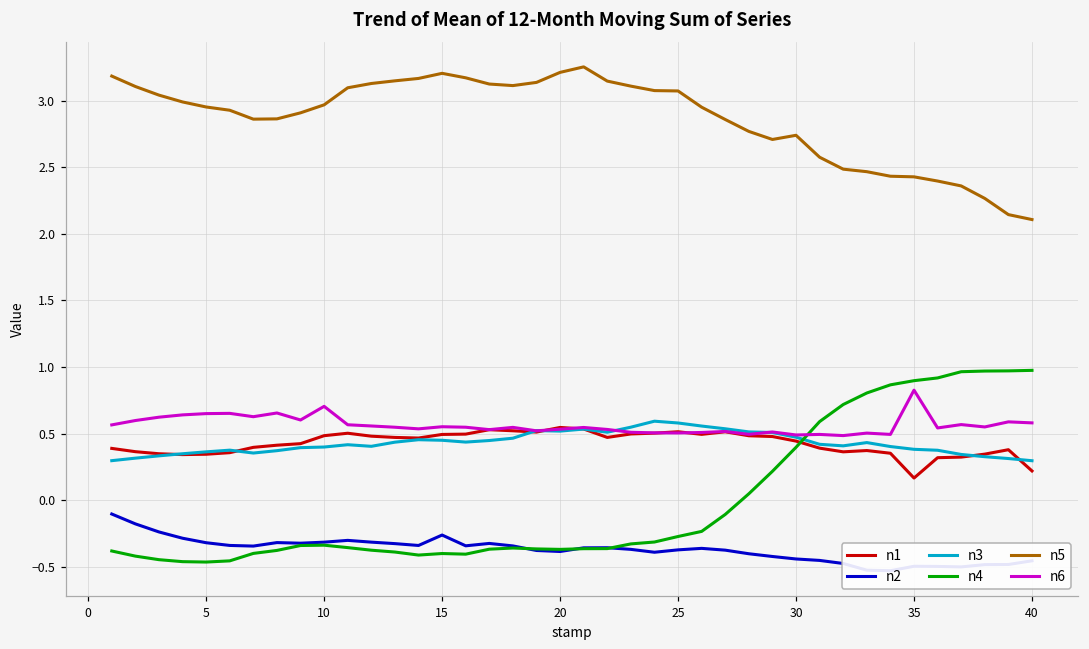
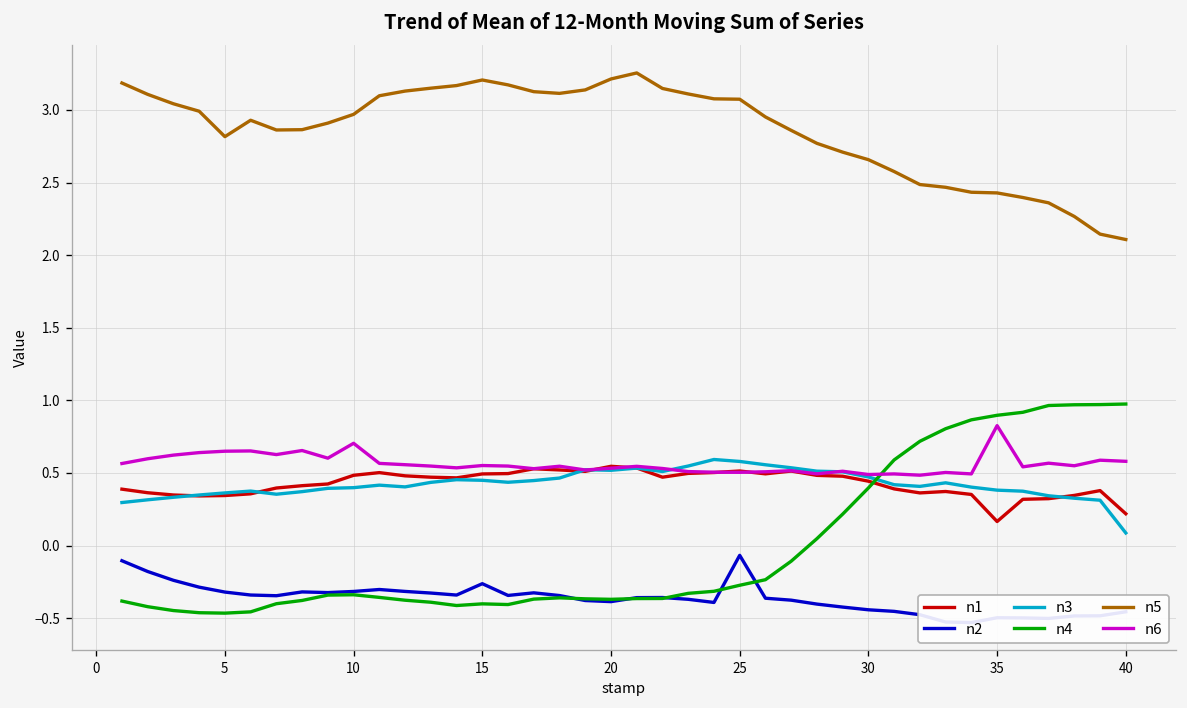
n5, 5: 2.95 -> 2.82
n2, 25: -0.37 -> -0.07
n5, 30: 2.74 -> 2.66
n3, 40: 0.30 -> 0.09
